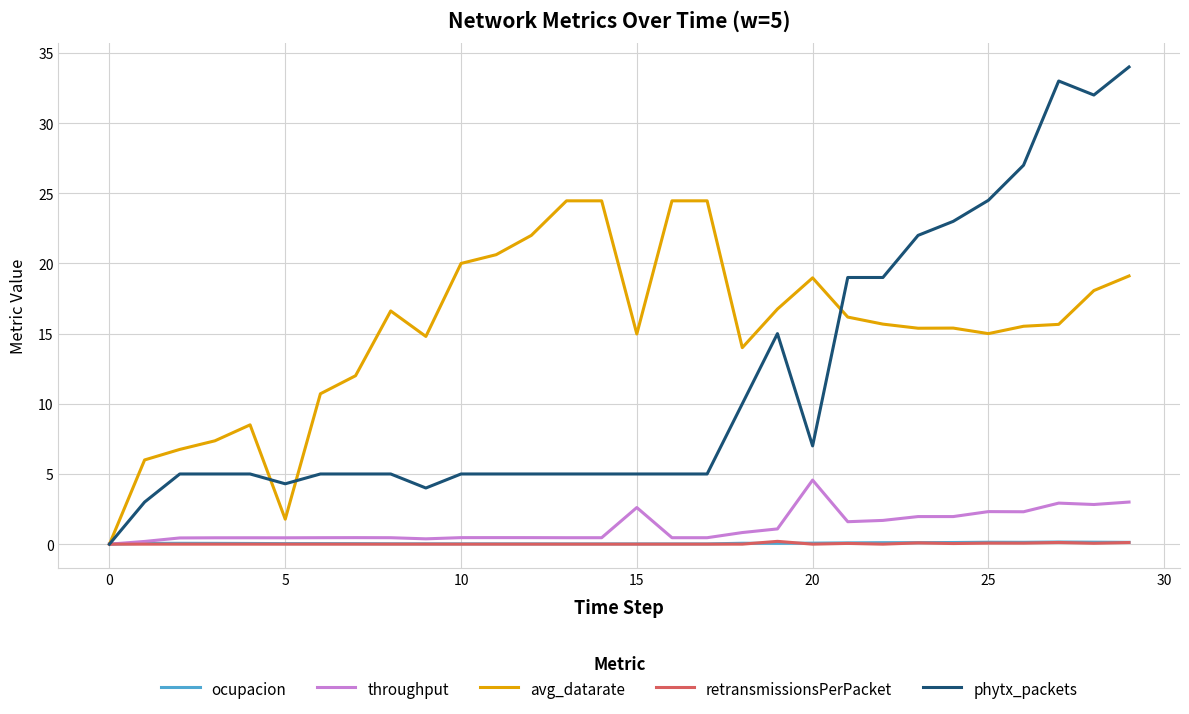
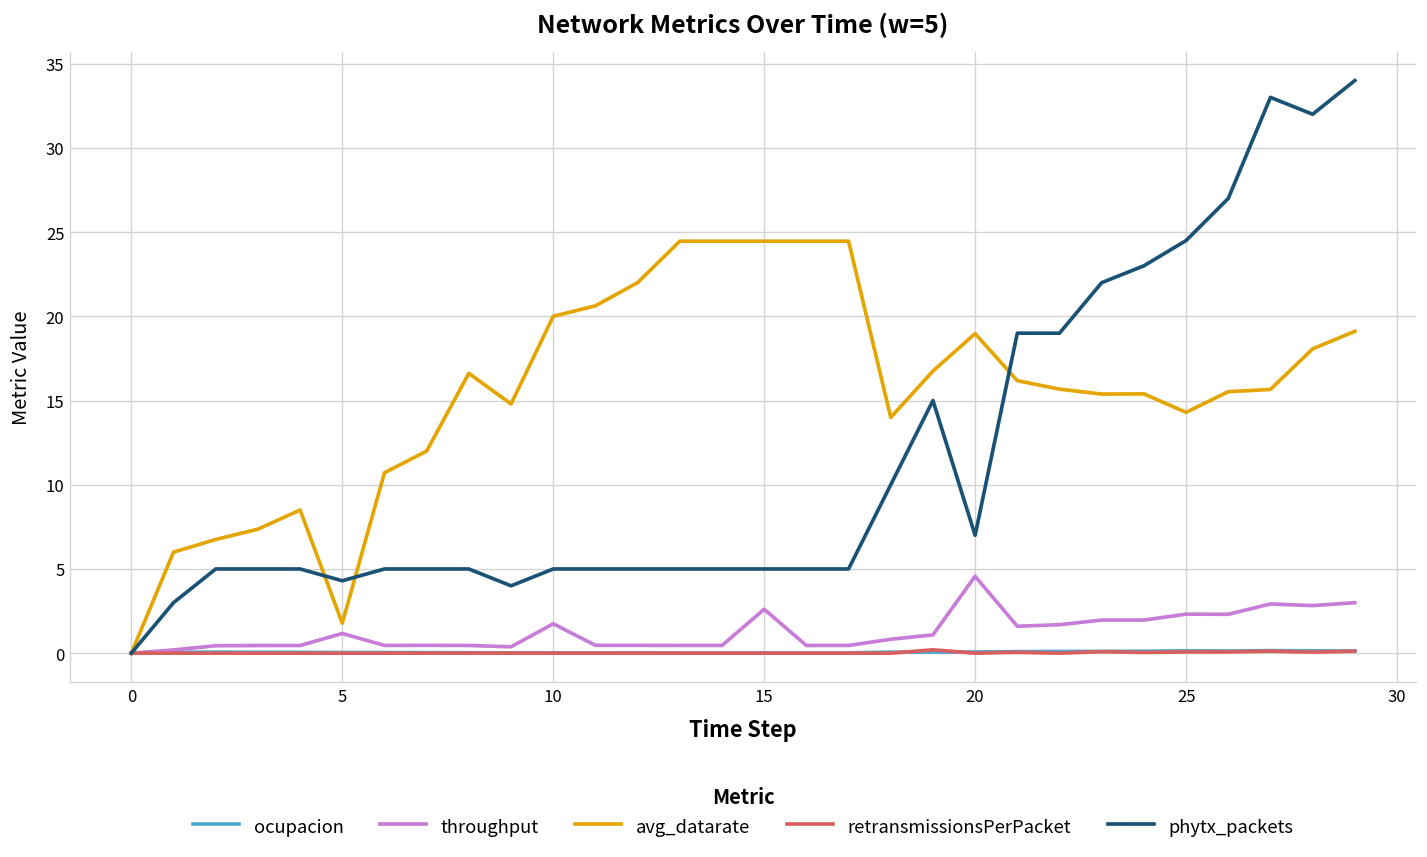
throughput, 5: 0.5 -> 1.2
throughput, 10: 0.5 -> 1.7
avg_datarate, 15: 15.0 -> 24.5
avg_datarate, 25: 15.0 -> 14.3
